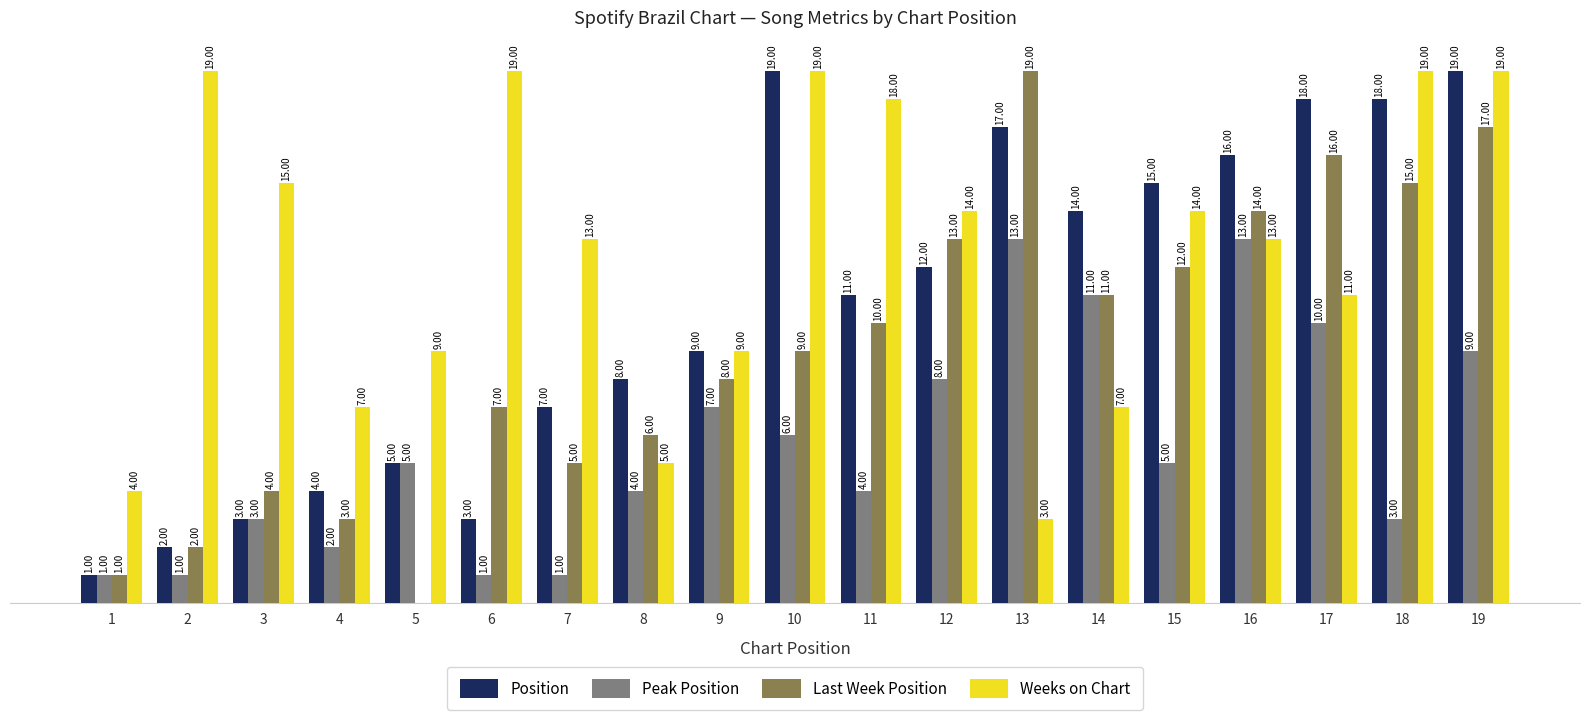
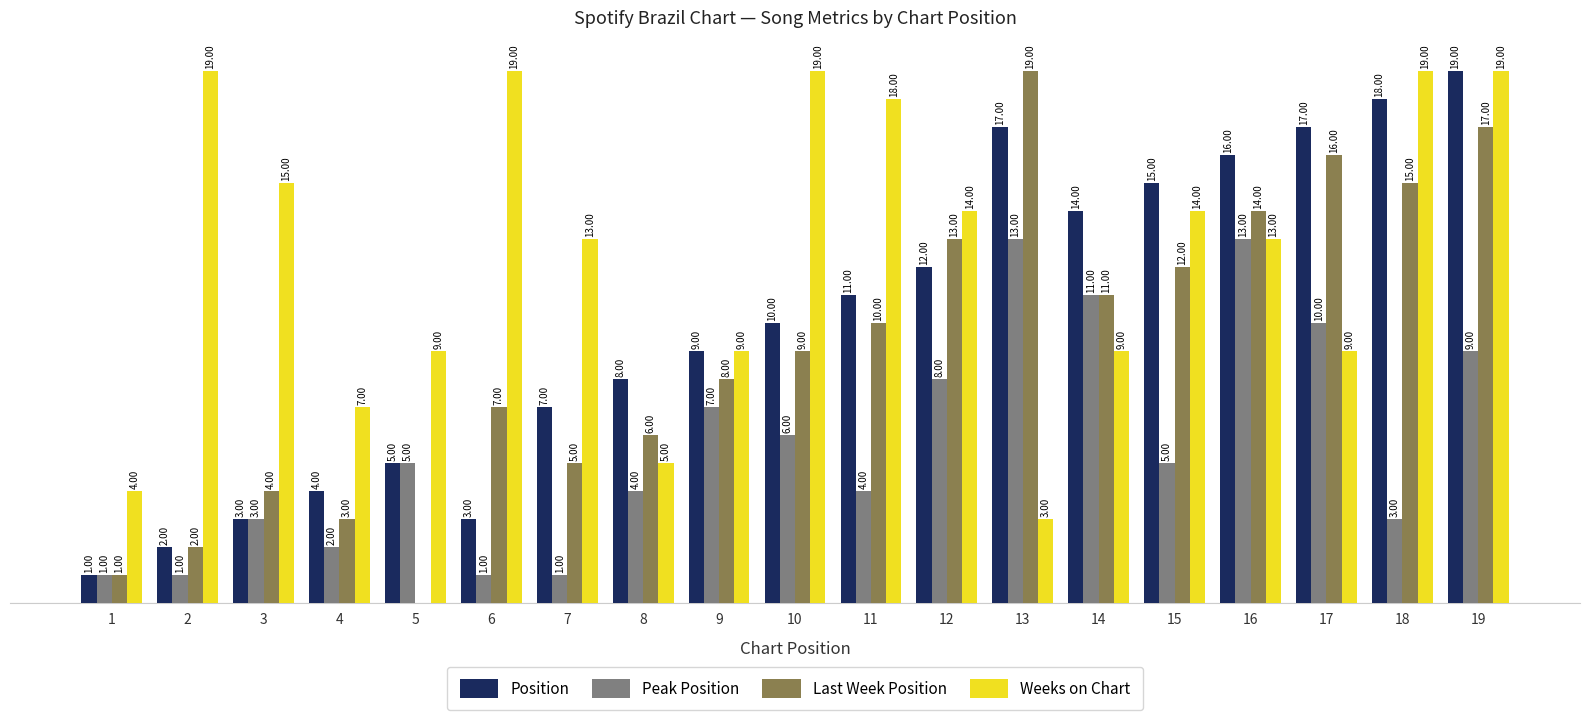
Position, 10: 19.00 -> 10.00
Weeks on Chart, 14: 7.00 -> 9.00
Position, 17: 18.00 -> 17.00
Weeks on Chart, 17: 11.00 -> 9.00
